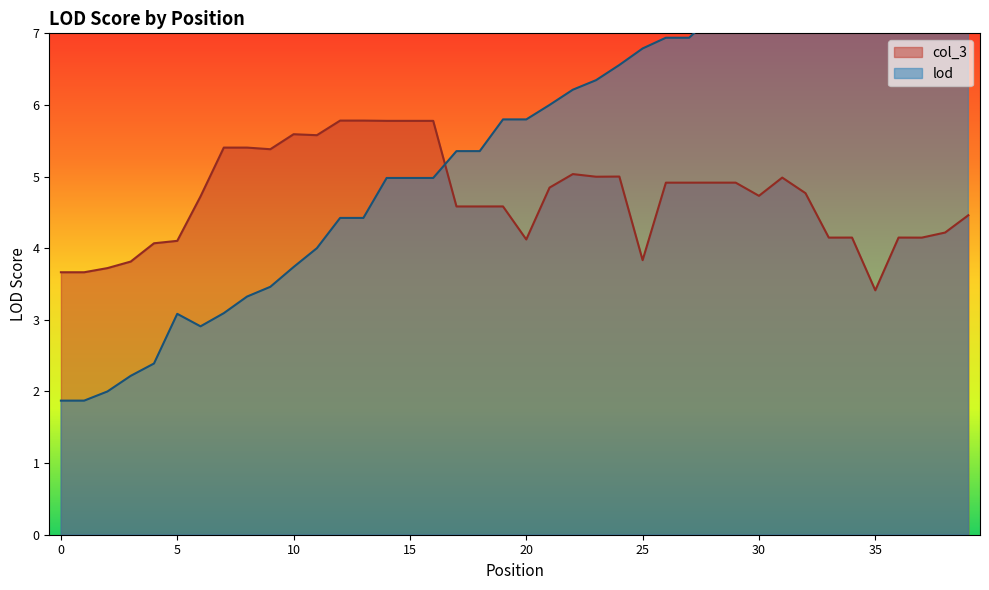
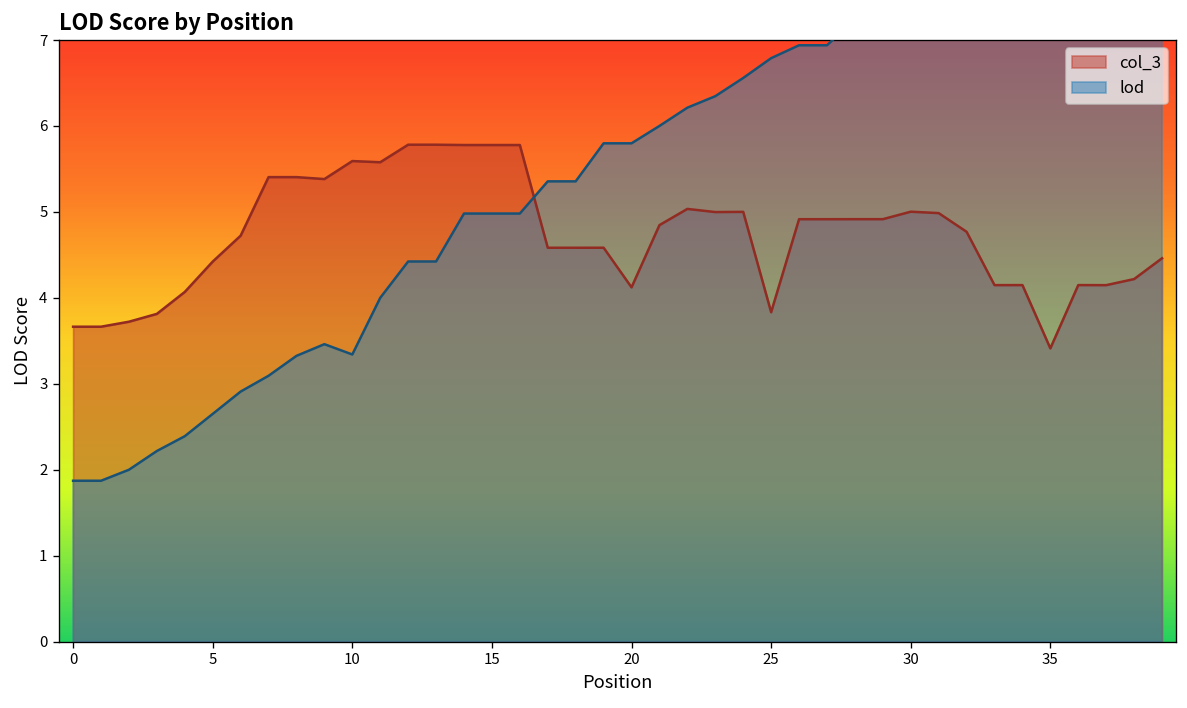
col_3, 5: 4.1 -> 4.4
lod, 5: 3.1 -> 2.6
lod, 10: 3.7 -> 3.3
col_3, 30: 4.7 -> 5.0
